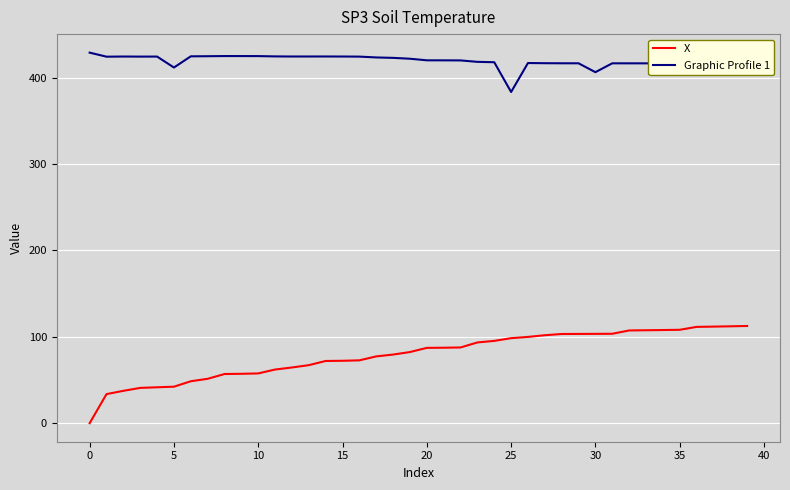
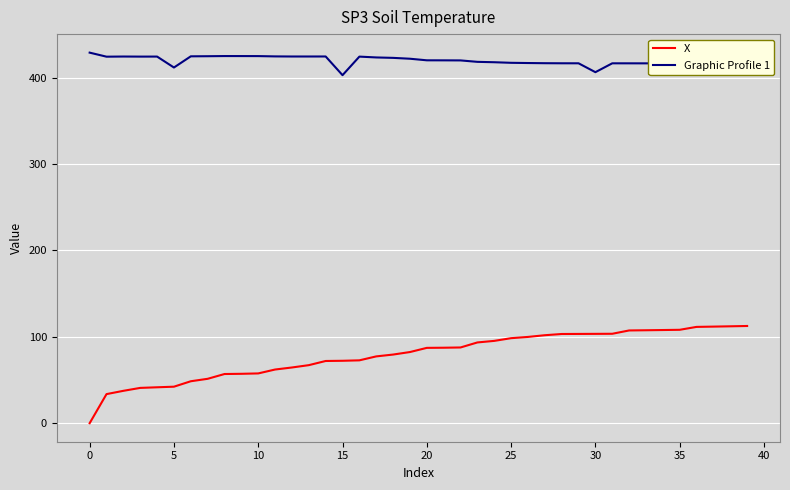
Graphic Profile 1, 15: 420 -> 400
Graphic Profile 1, 25: 380 -> 420
